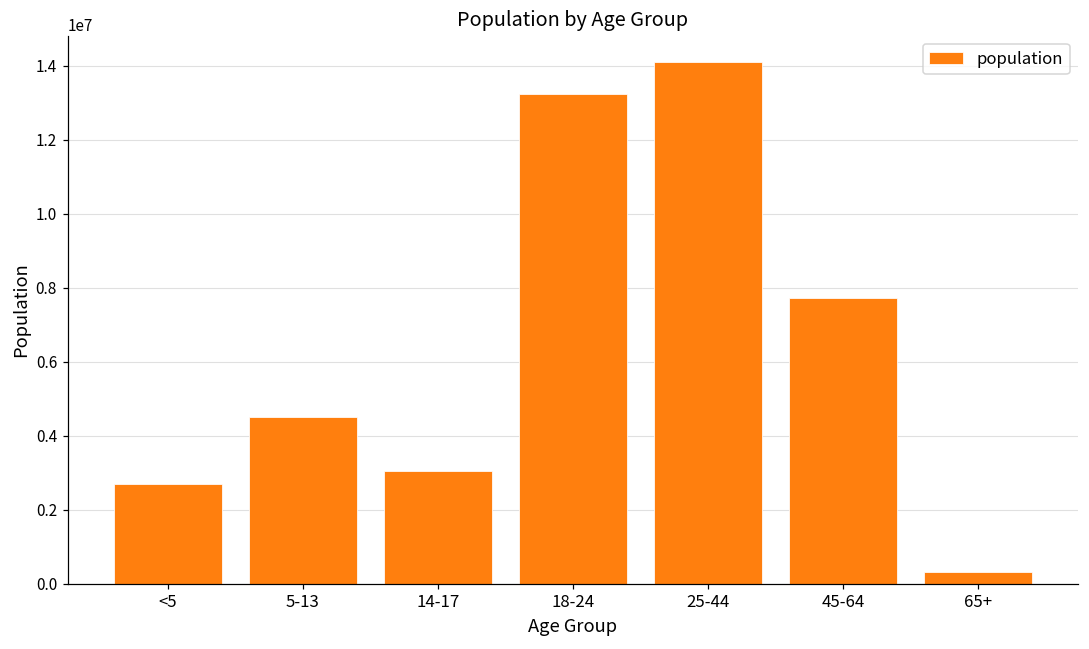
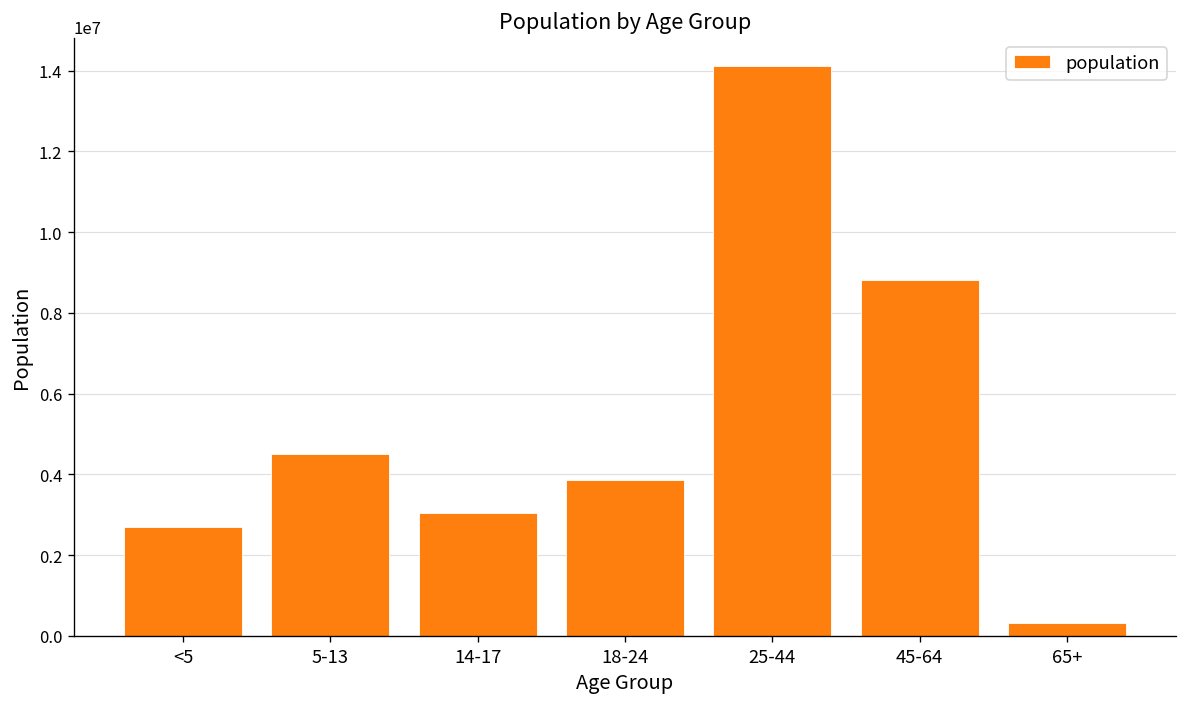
18-24: 13200000 -> 3900000
45-64: 7700000 -> 8800000
